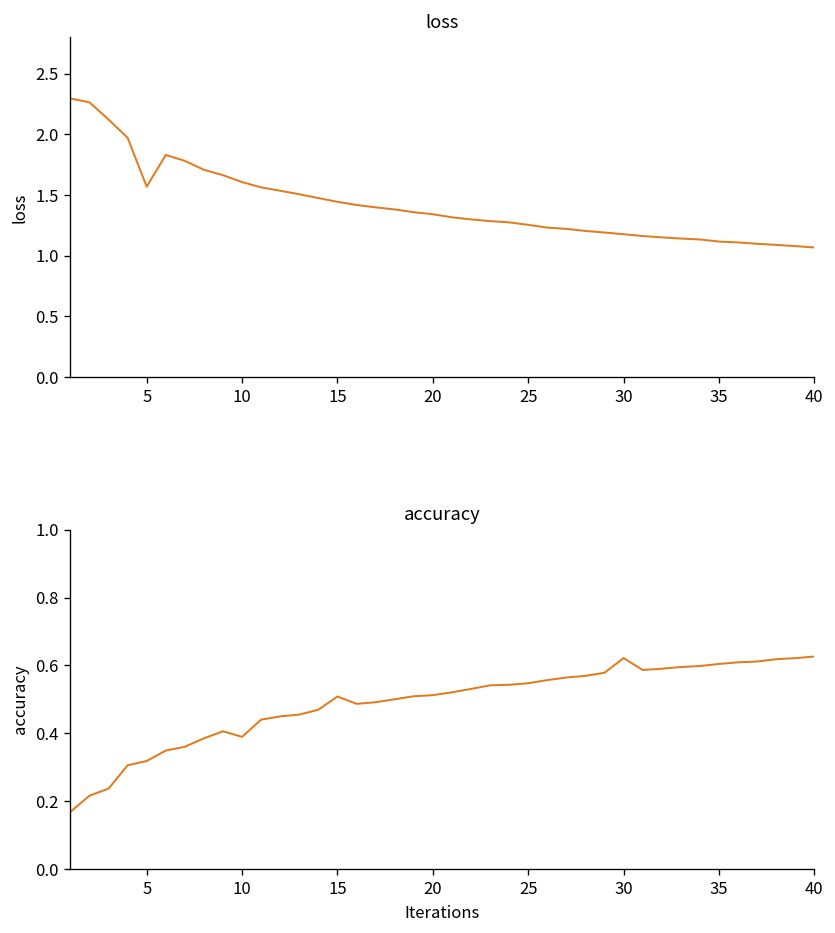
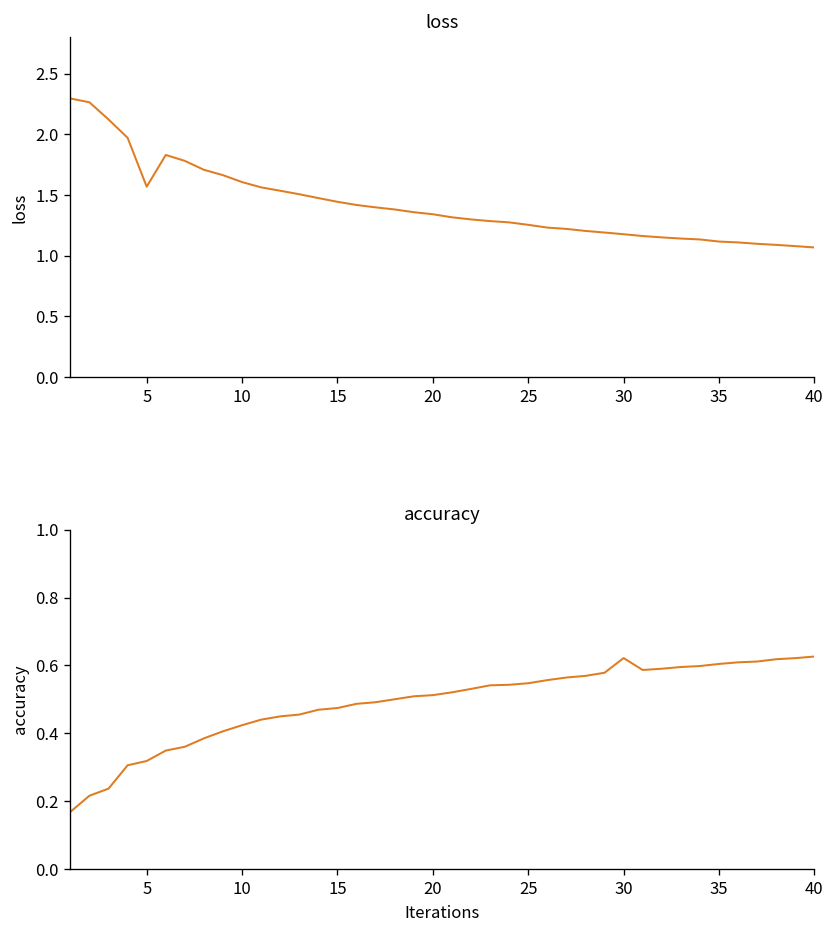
accuracy, 10: 0.39 -> 0.42
accuracy, 15: 0.51 -> 0.47
